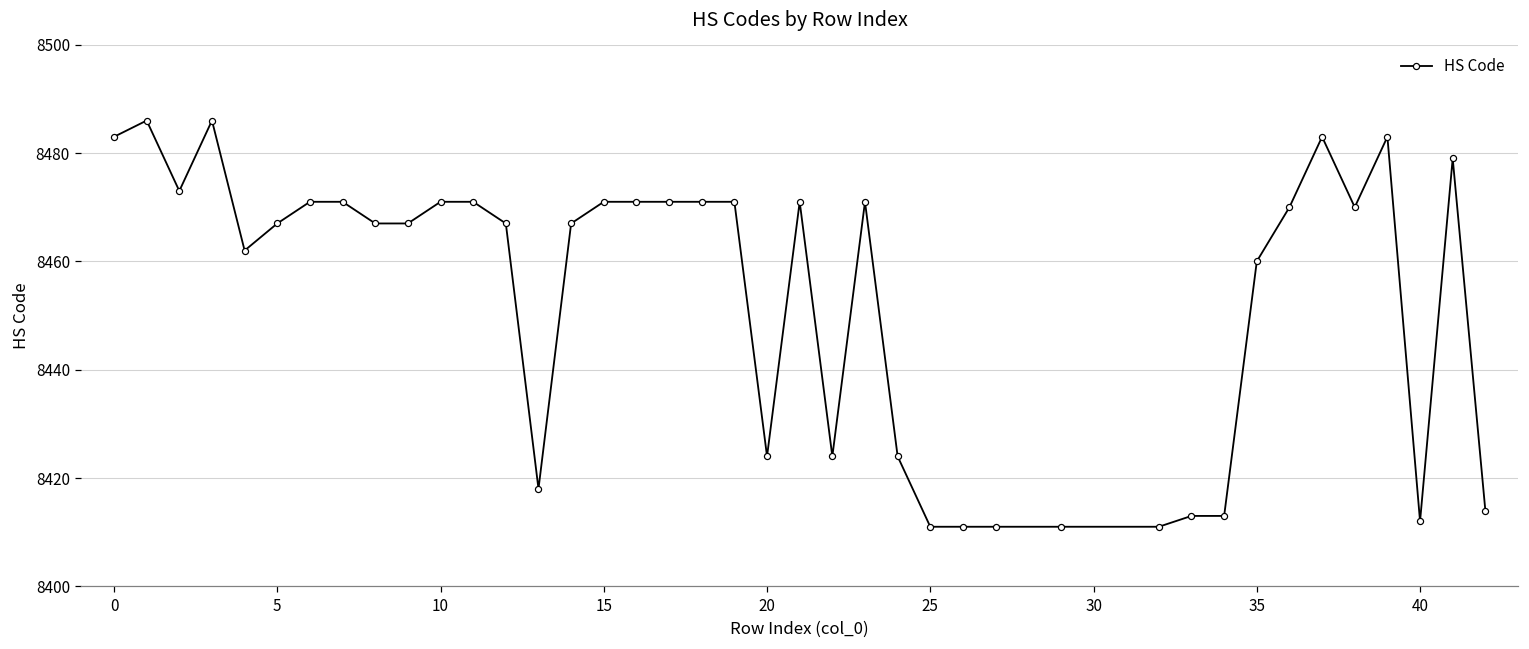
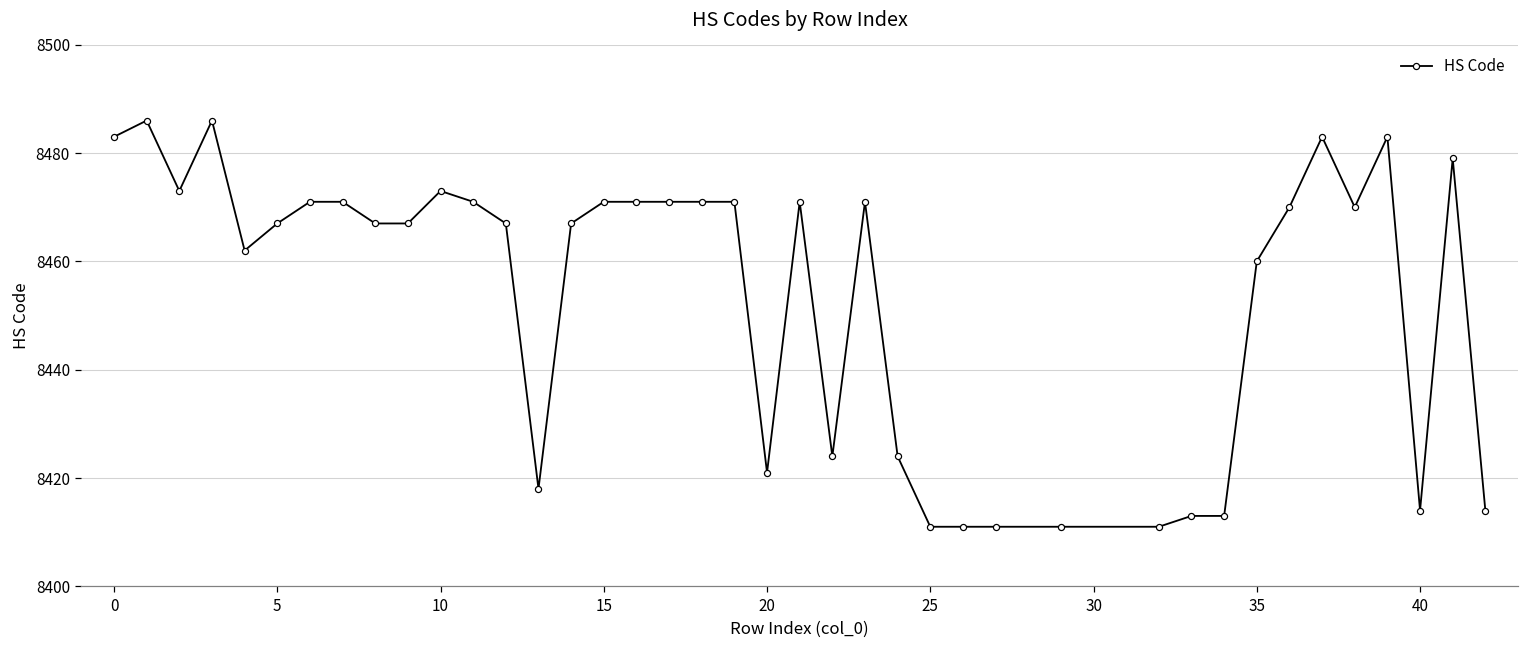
10: 8471 -> 8473
20: 8424 -> 8421
40: 8412 -> 8414
